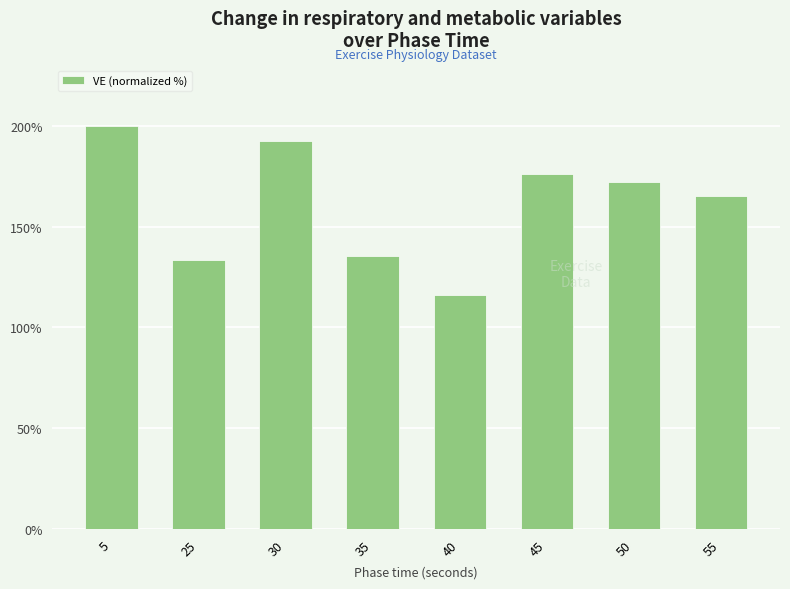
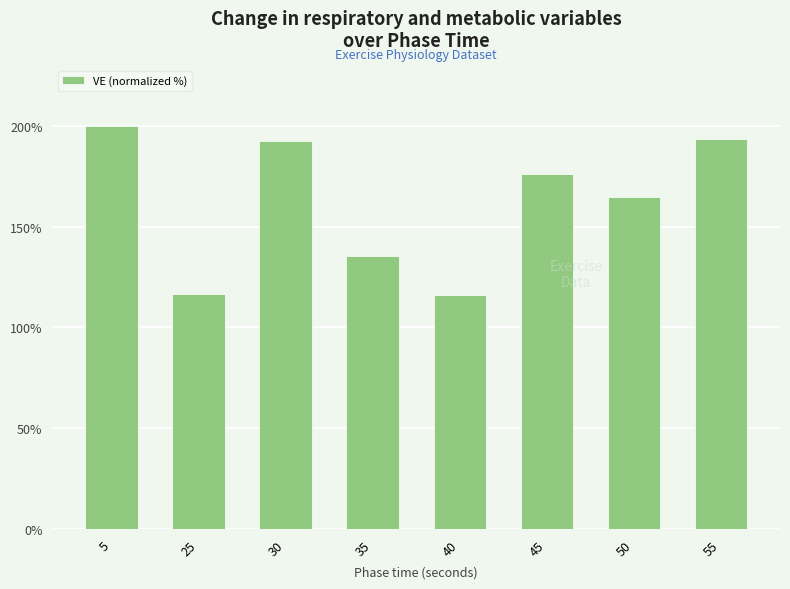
25: 133% -> 117%
50: 172% -> 165%
55: 165% -> 193%
